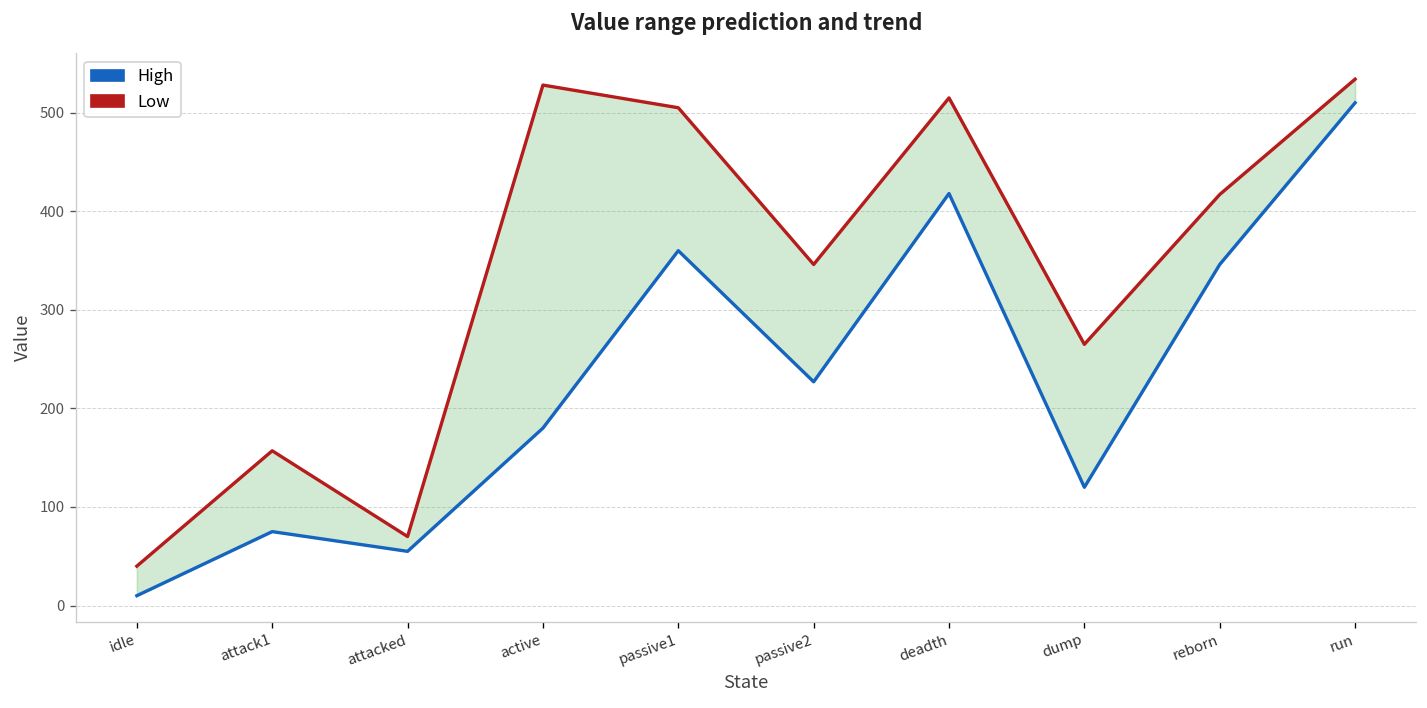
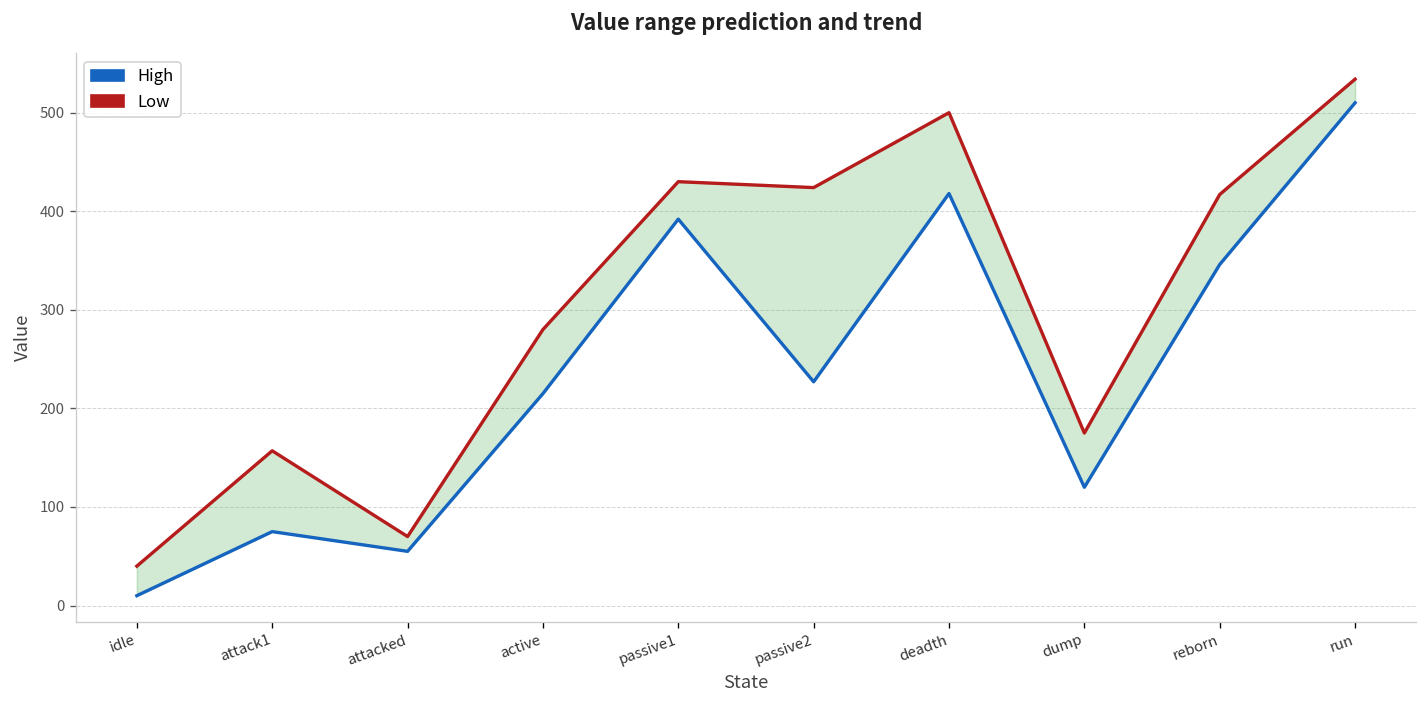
High, active: 180 -> 220
Low, active: 530 -> 280
High, passive1: 360 -> 390
Low, passive1: 510 -> 430
Low, passive2: 350 -> 420
Low, deadth: 520 -> 500
Low, dump: 270 -> 180
